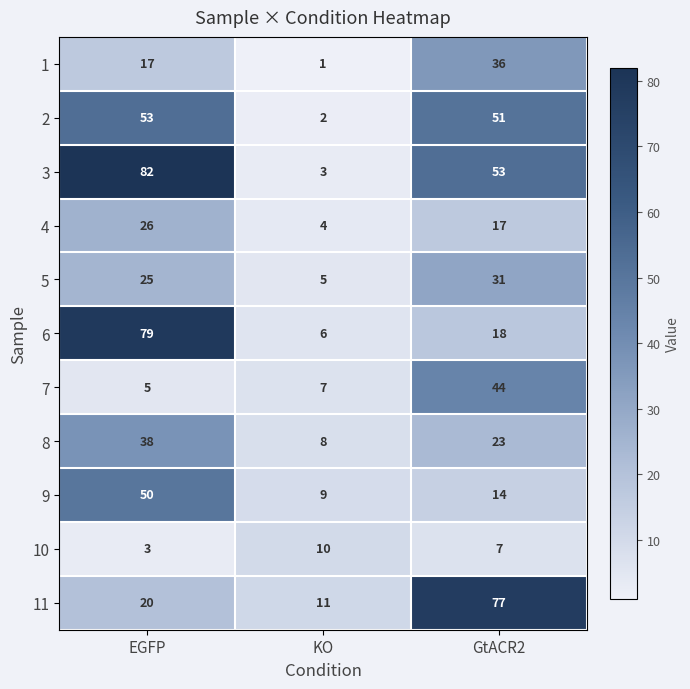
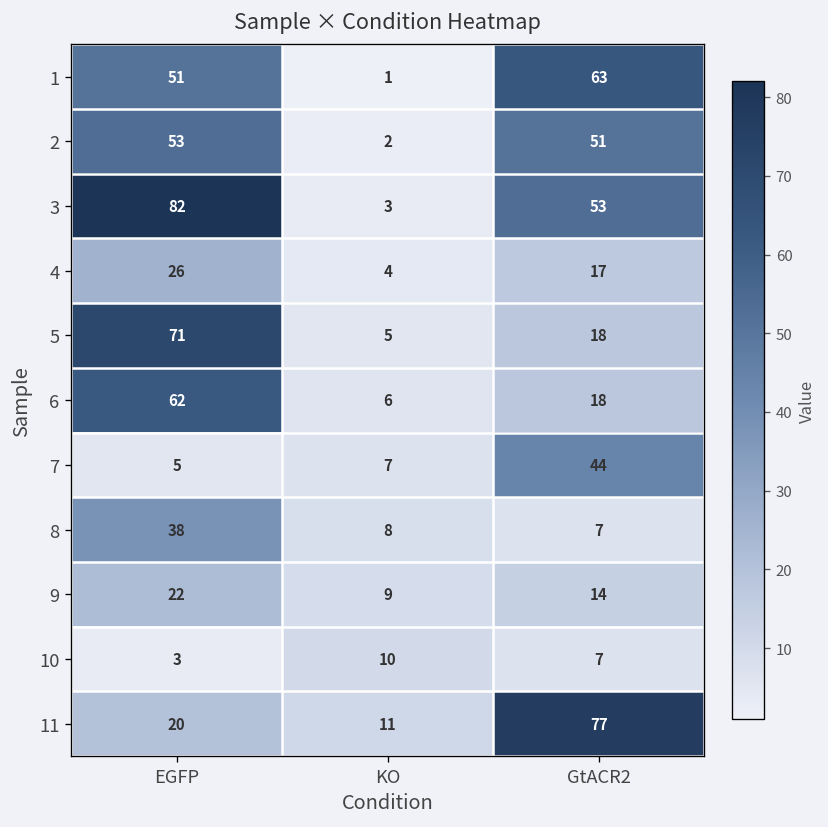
1, EGFP: 17 -> 51
1, GtACR2: 36 -> 63
5, EGFP: 25 -> 71
5, GtACR2: 31 -> 18
6, EGFP: 79 -> 62
8, GtACR2: 23 -> 7
9, EGFP: 50 -> 22
